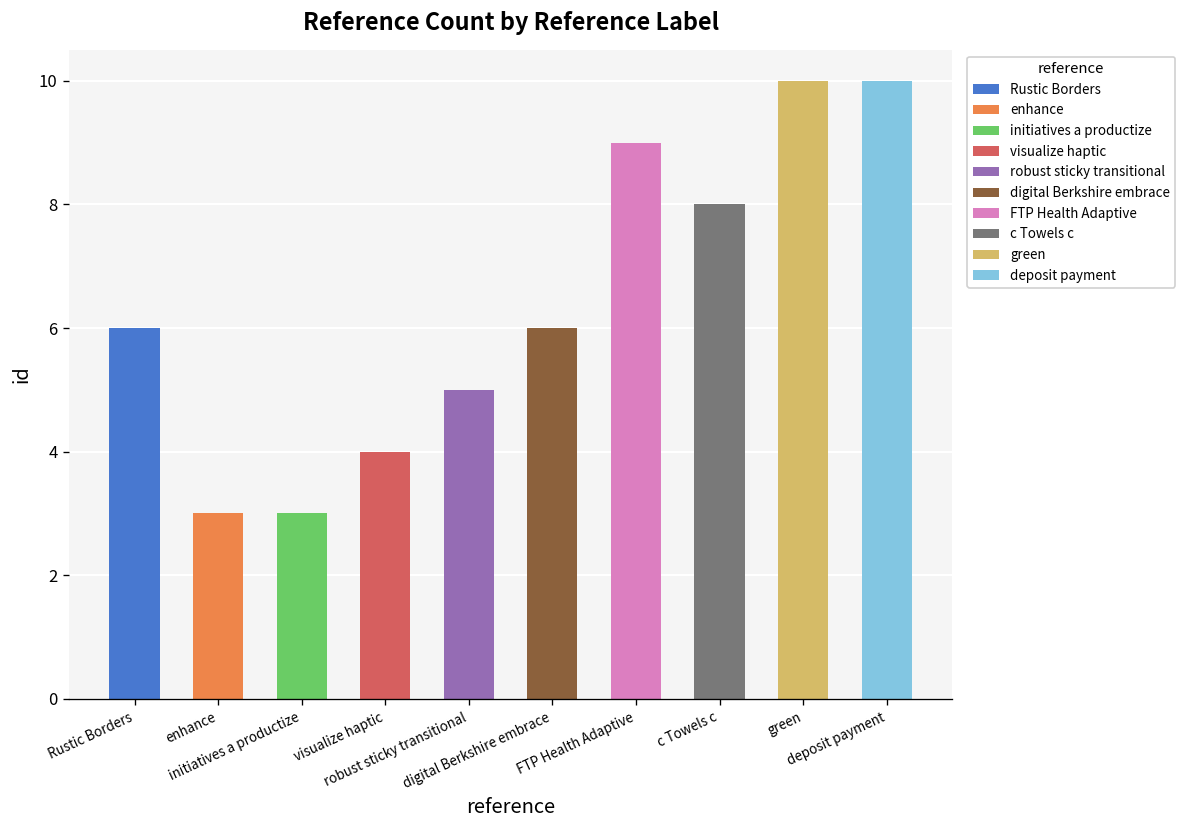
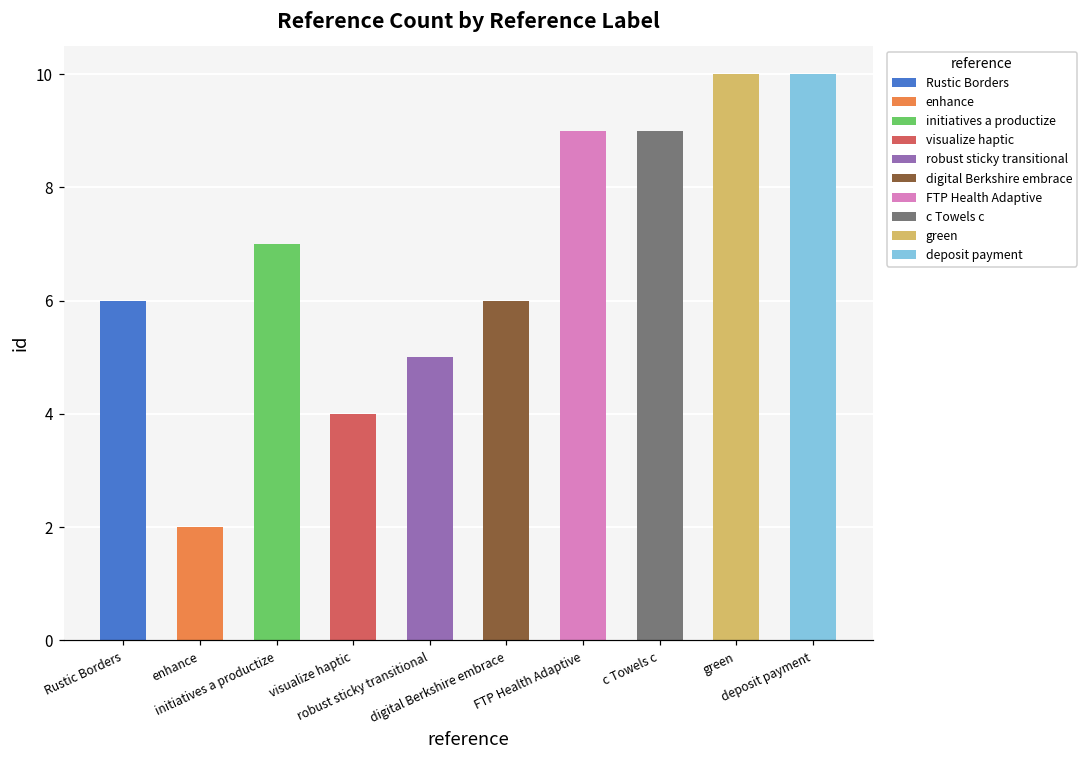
enhance: 3 -> 2
initiatives a productize: 3 -> 7
c Towels c: 8 -> 9
